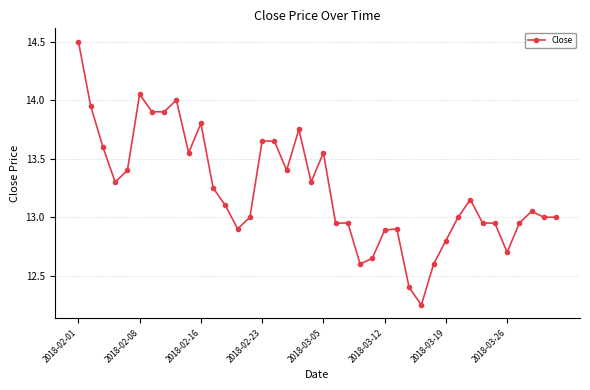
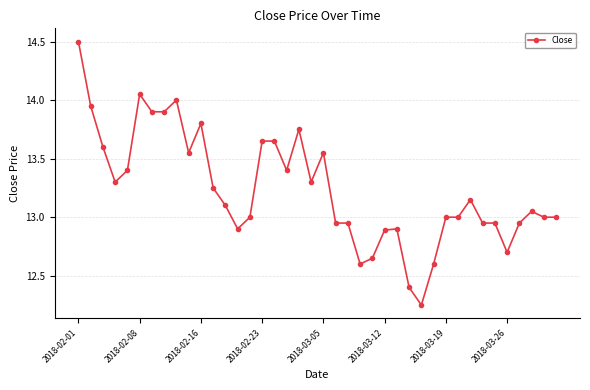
2018-03-19: 12.8 -> 13.0
